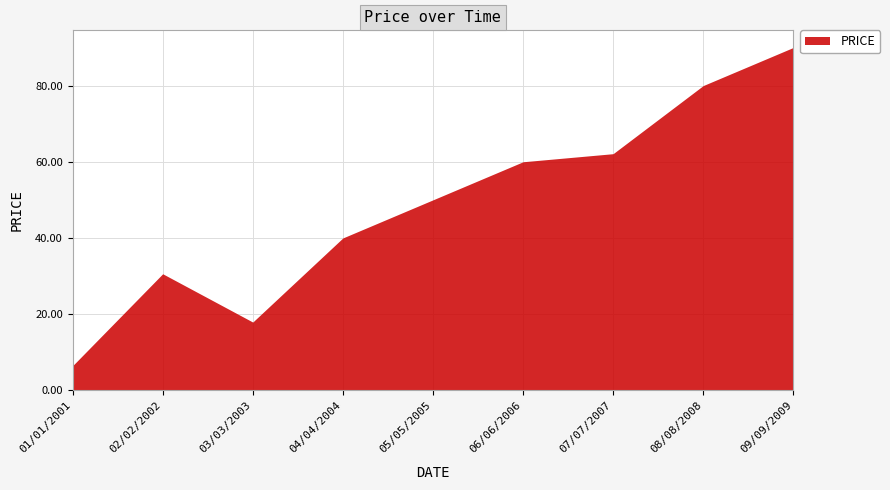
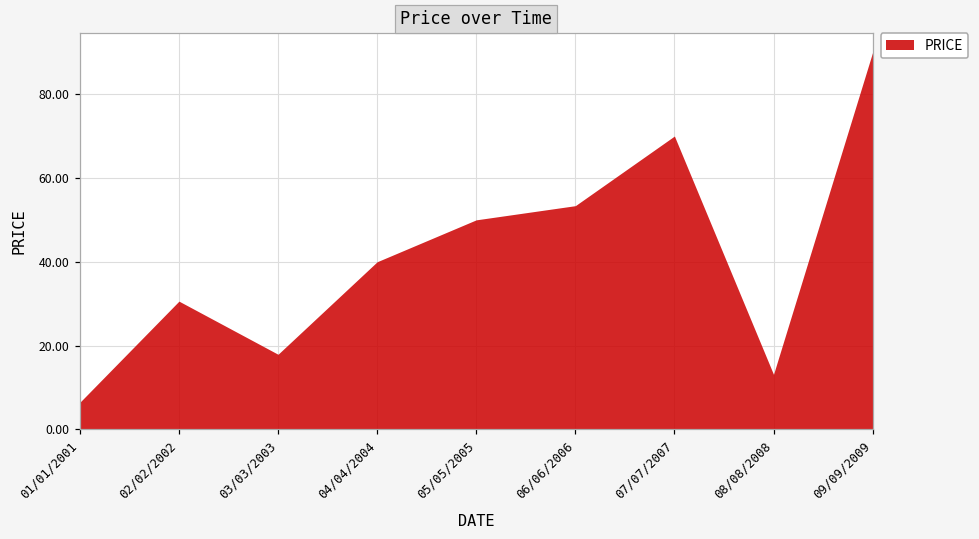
06/06/2006: 60 -> 53
07/07/2007: 62 -> 70
08/08/2008: 80 -> 13
